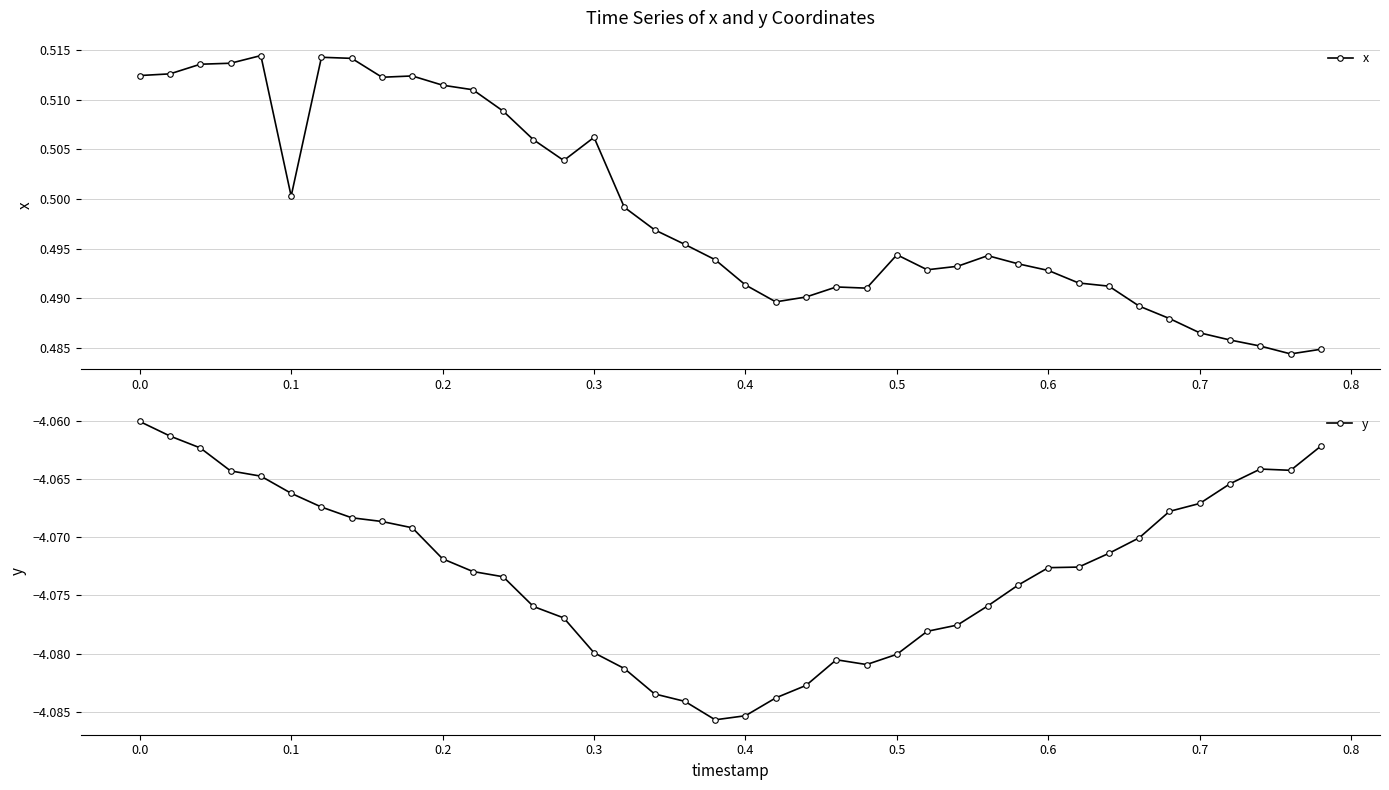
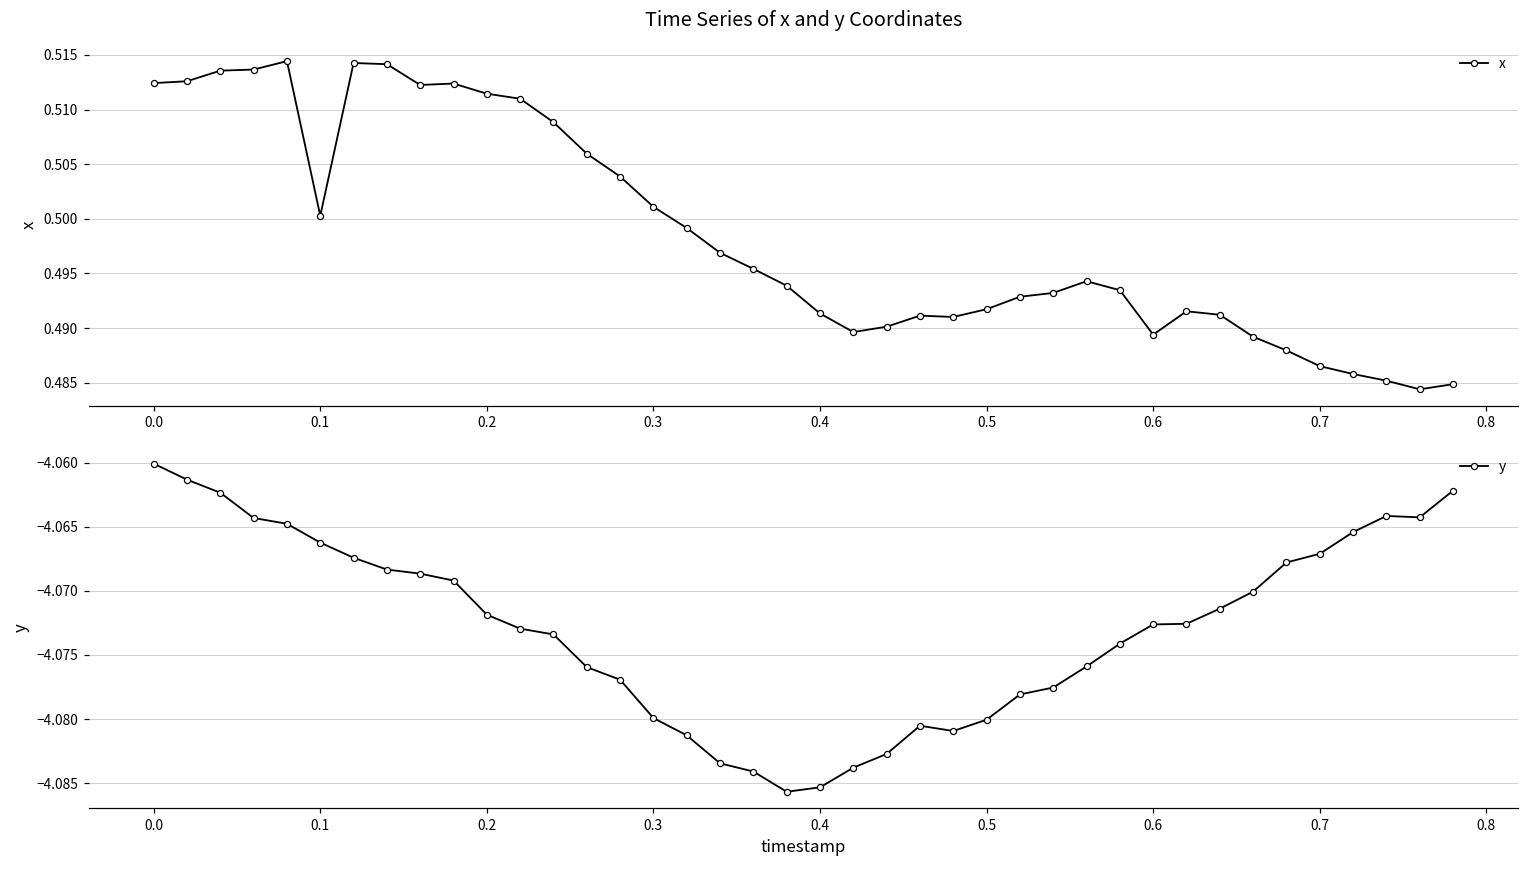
Time Series of x and y Coordinates, 0.3: 0.506 -> 0.501
Time Series of x and y Coordinates, 0.5: 0.494 -> 0.492
Time Series of x and y Coordinates, 0.6: 0.493 -> 0.489
